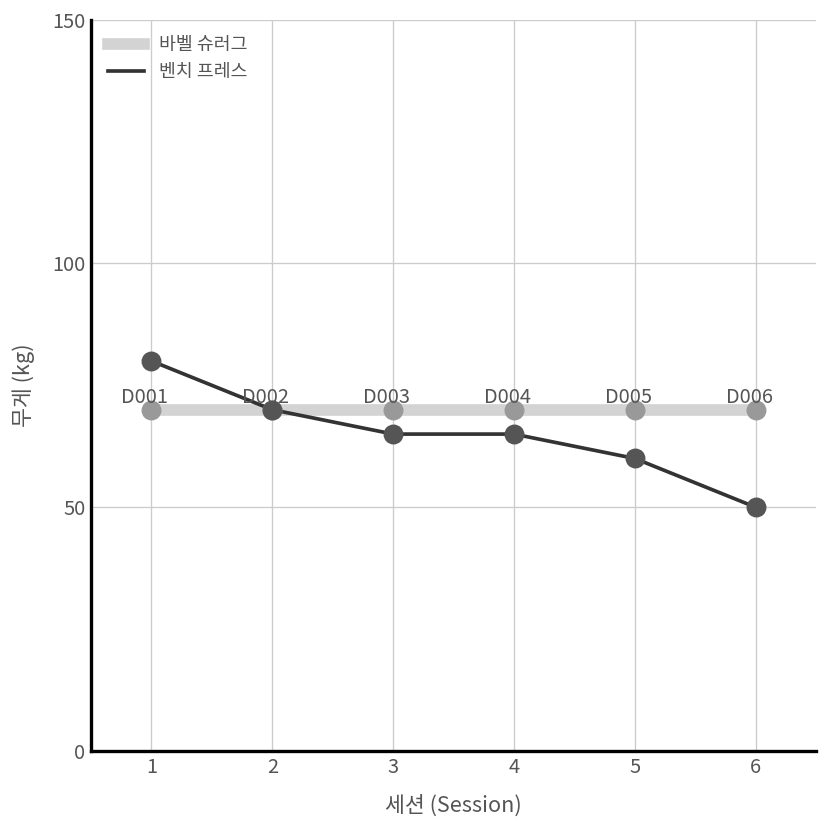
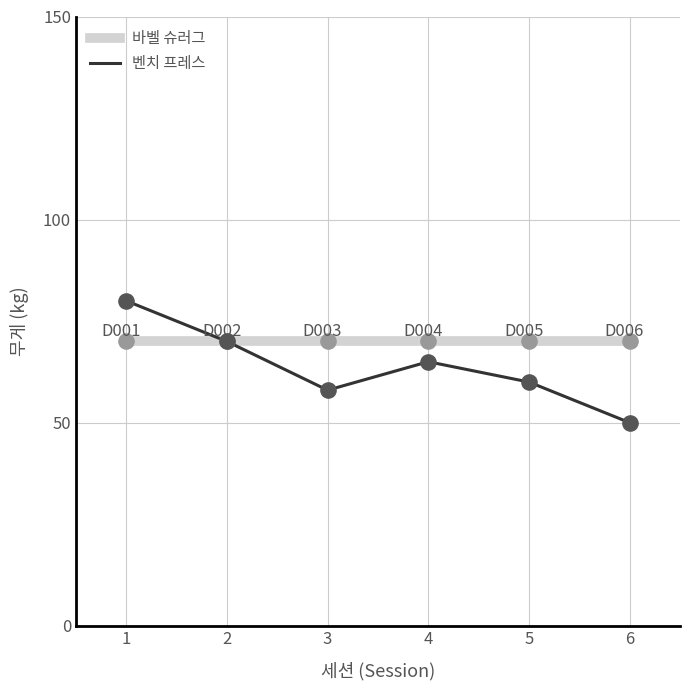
벤치 프레스, 3: 65 -> 58
